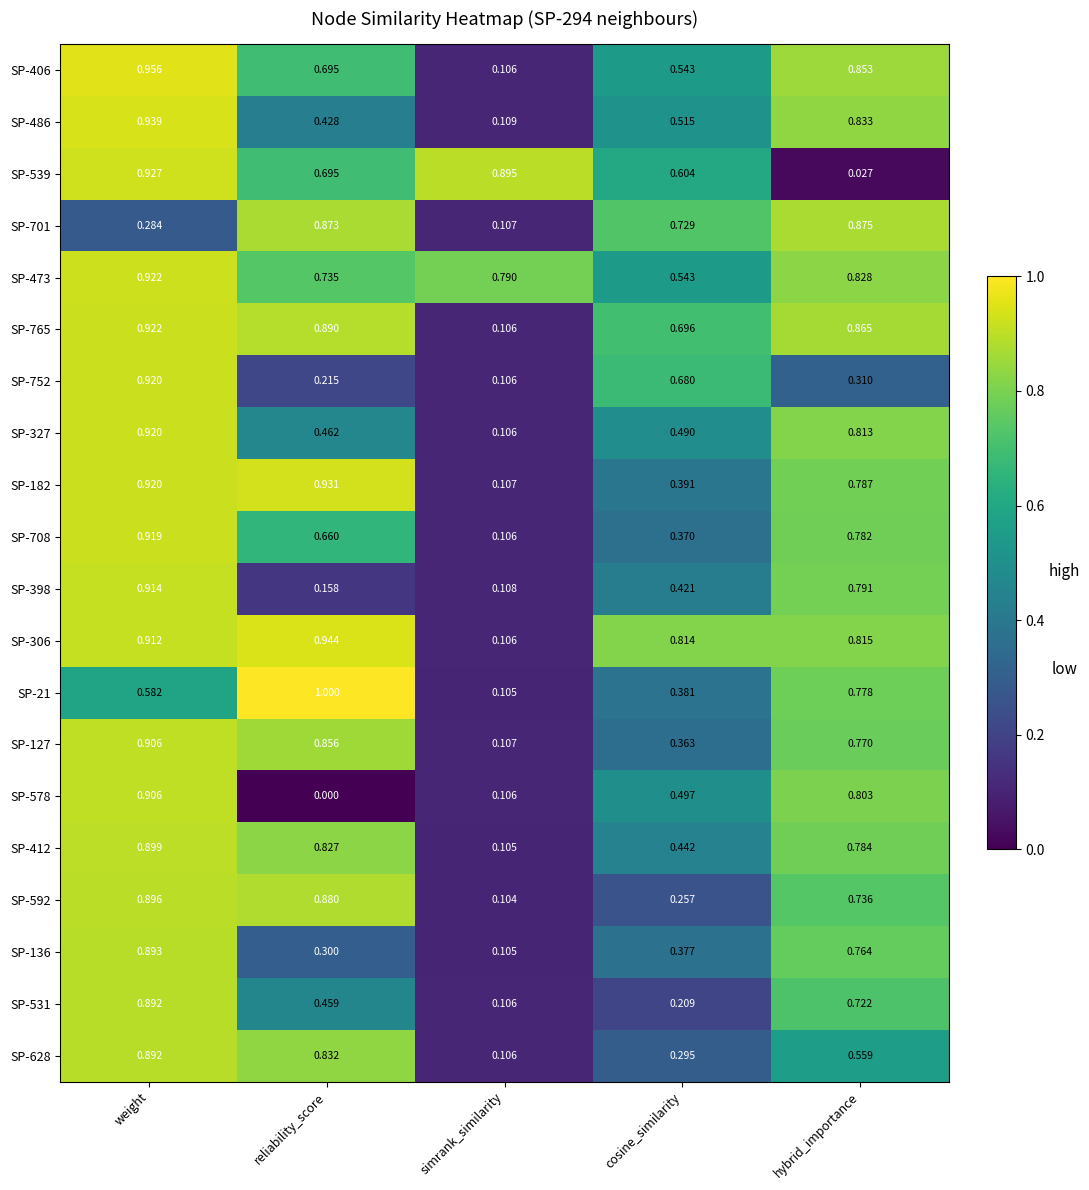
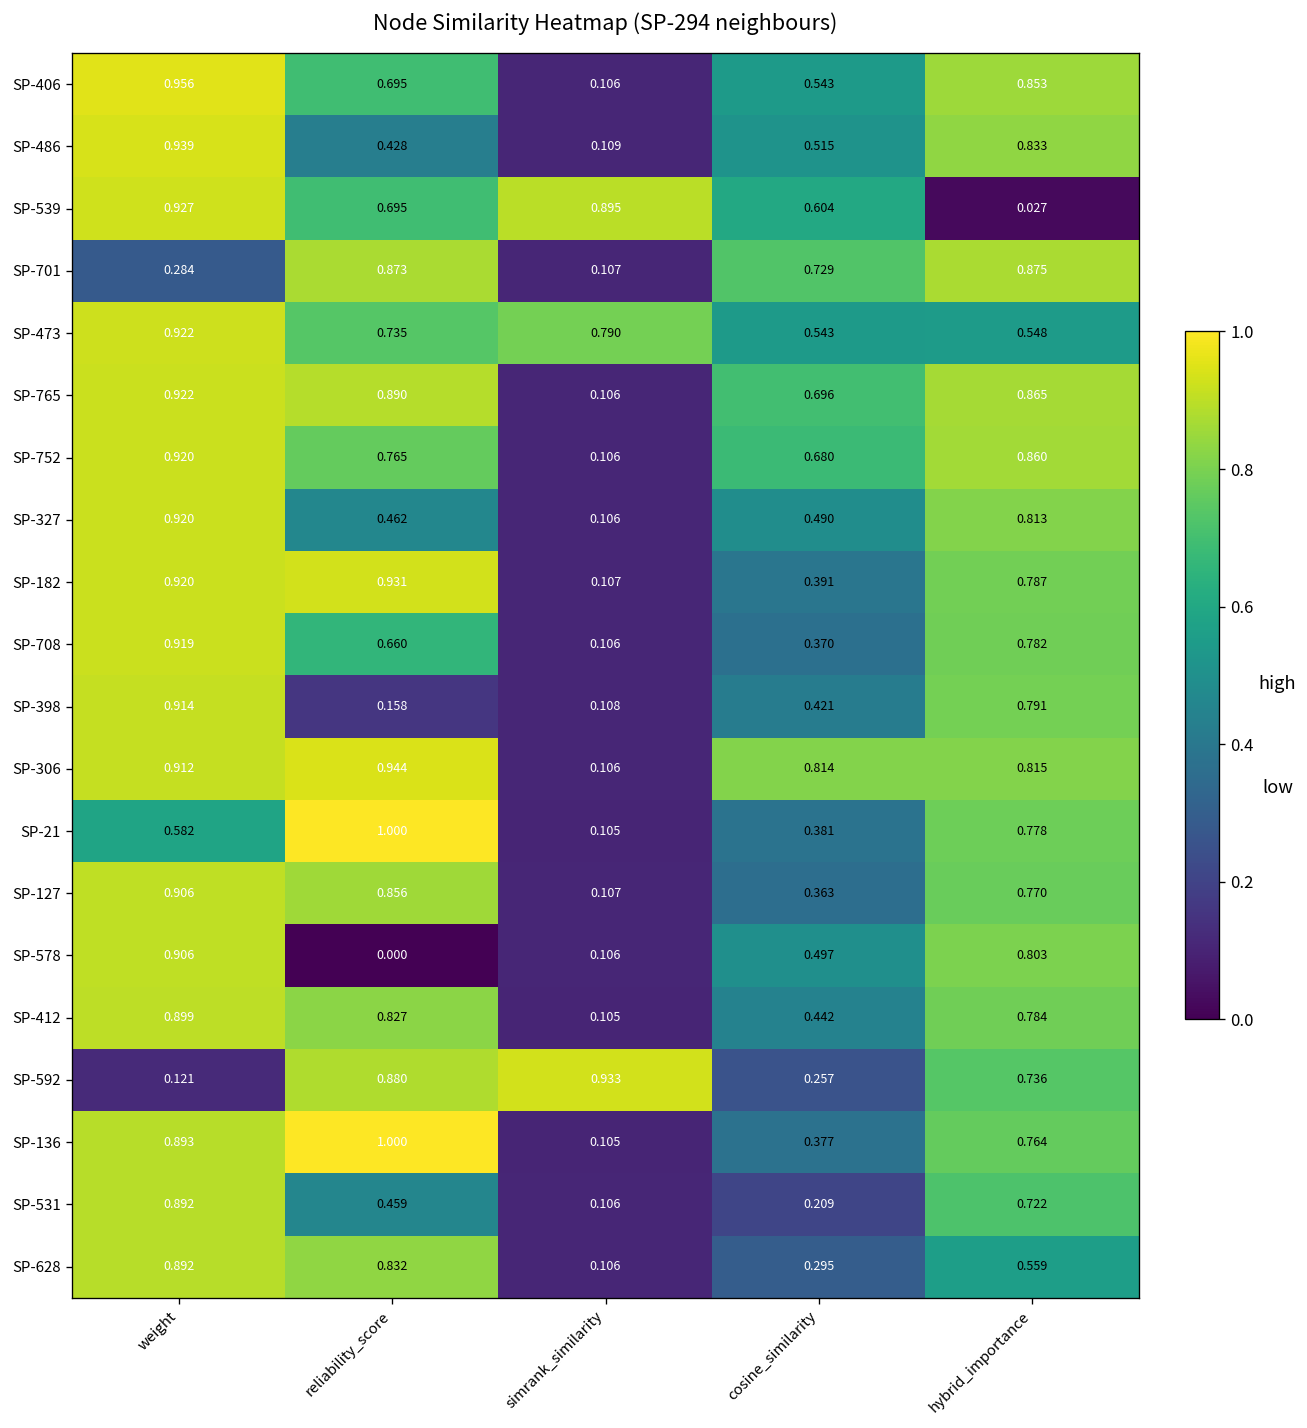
SP-473, hybrid_importance: 0.828 -> 0.548
SP-752, reliability_score: 0.215 -> 0.765
SP-752, hybrid_importance: 0.310 -> 0.860
SP-592, weight: 0.896 -> 0.121
SP-592, simrank_similarity: 0.104 -> 0.933
SP-136, reliability_score: 0.300 -> 1.000
